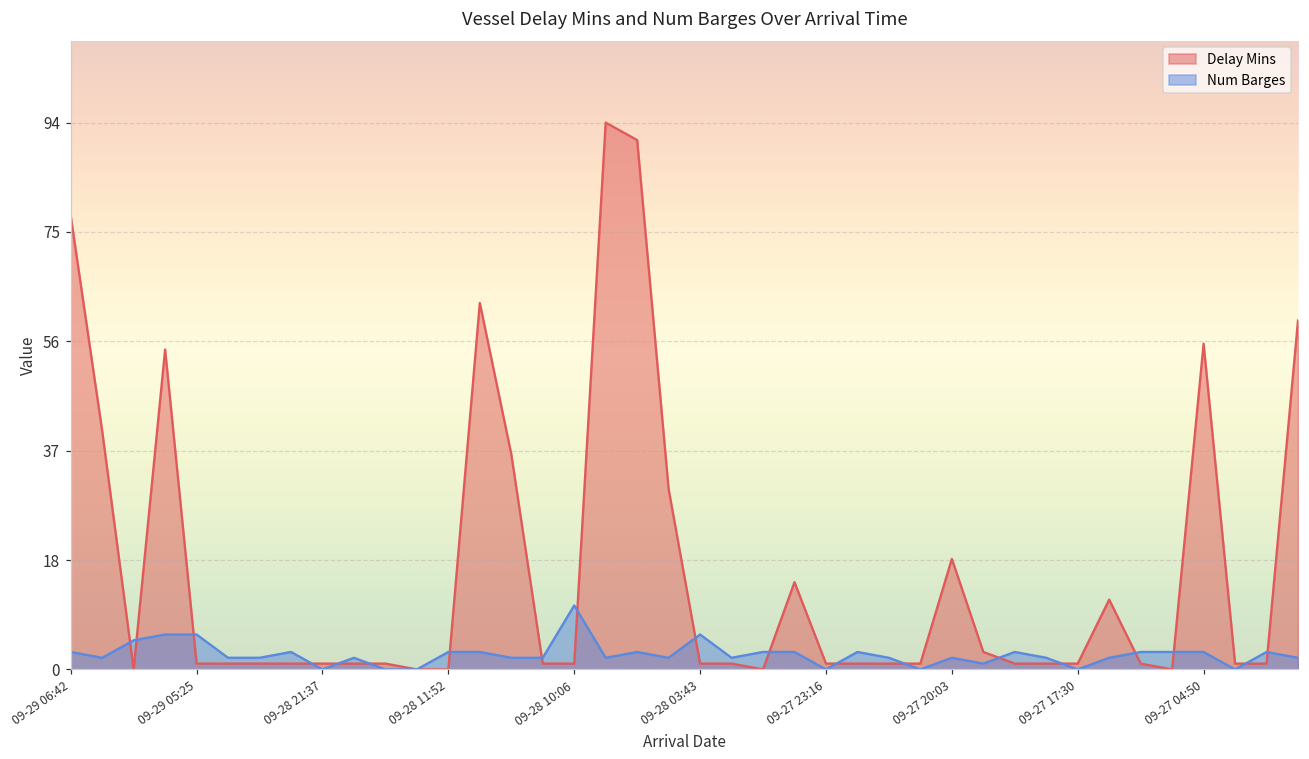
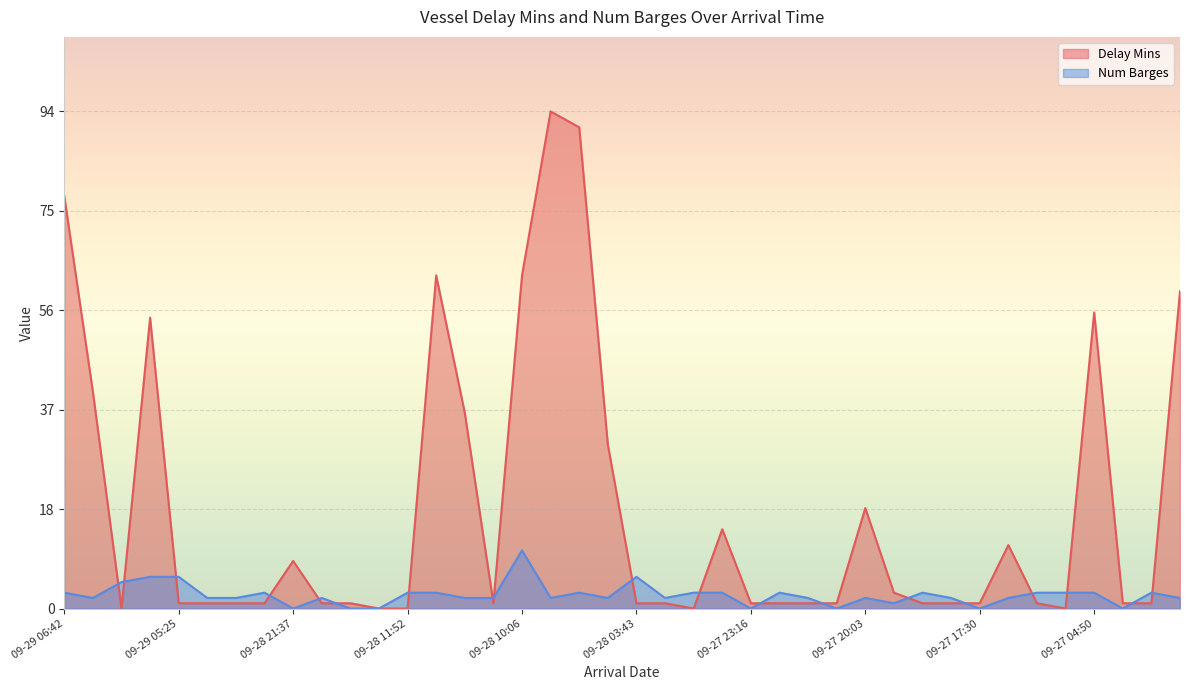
Delay Mins, 09-28 21:37: 1 -> 9
Delay Mins, 09-28 10:06: 1 -> 63
